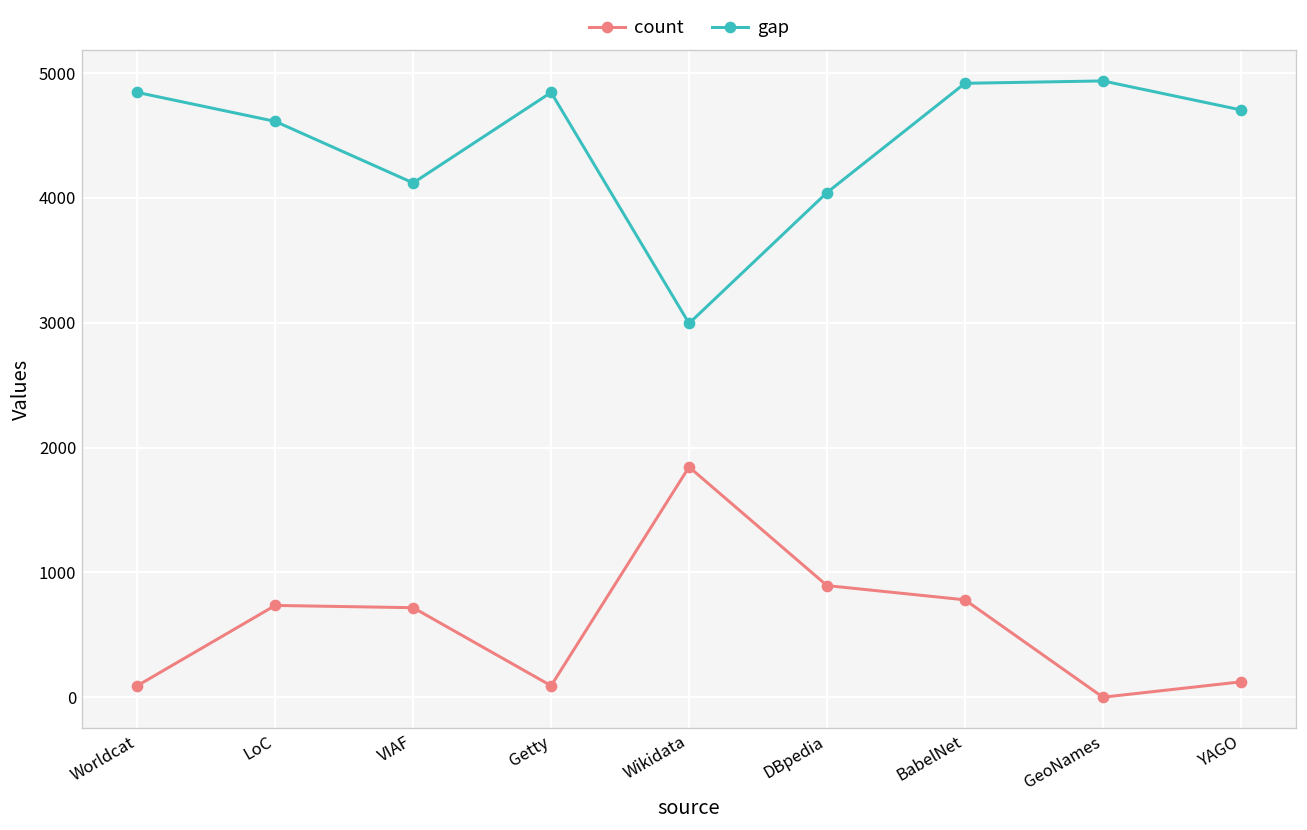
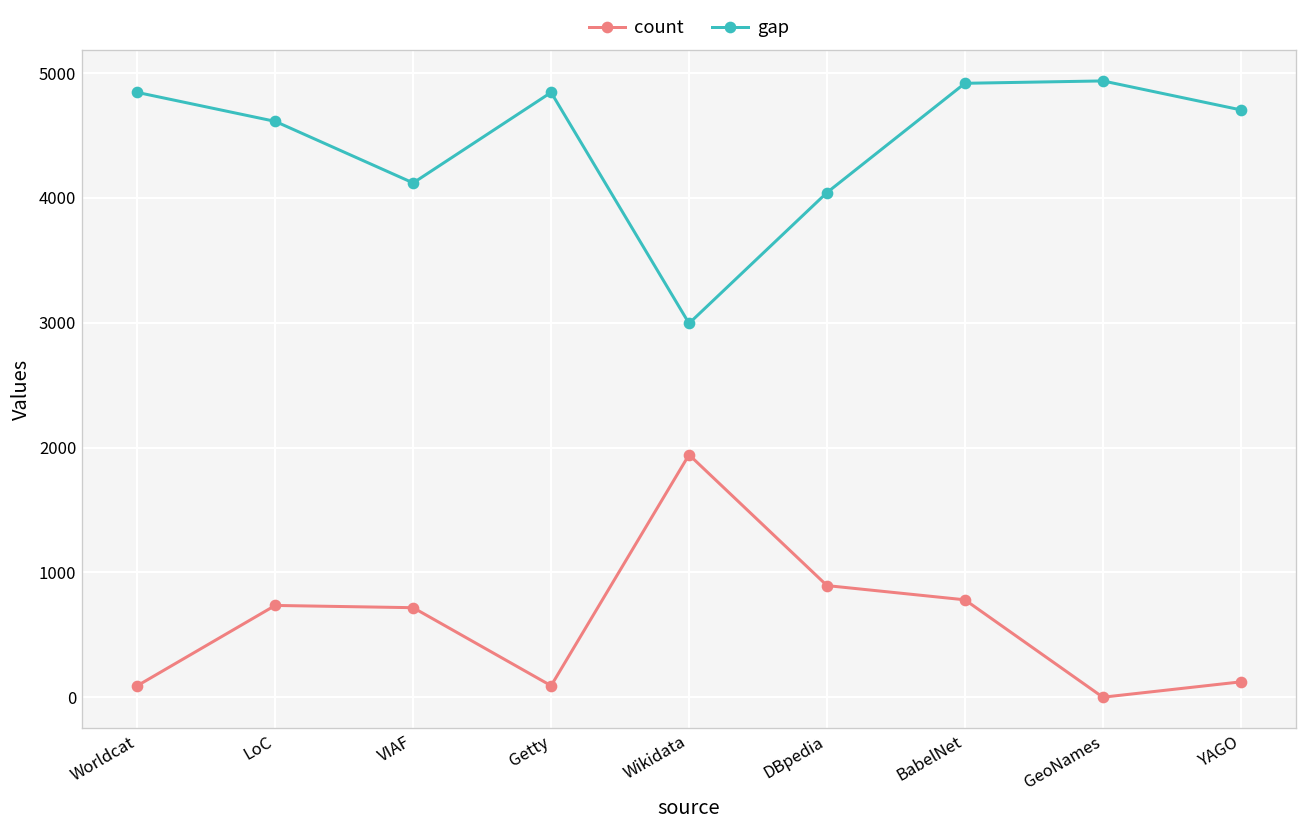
count, Wikidata: 1840 -> 1940
